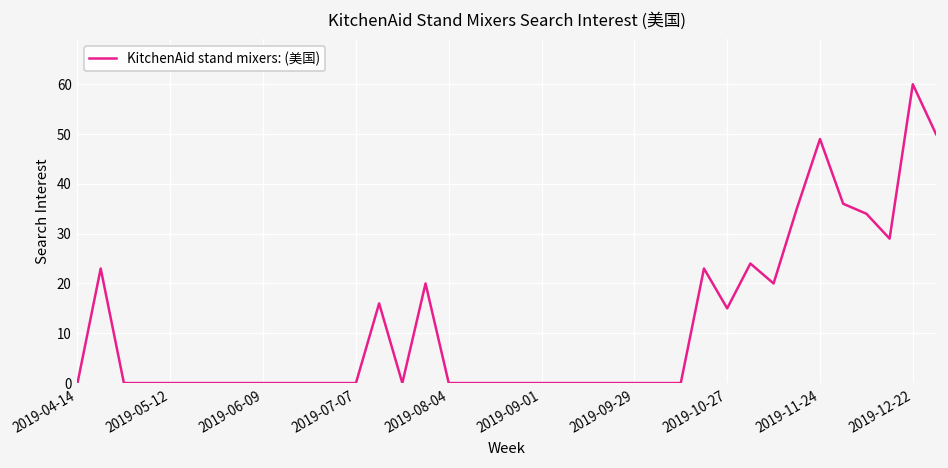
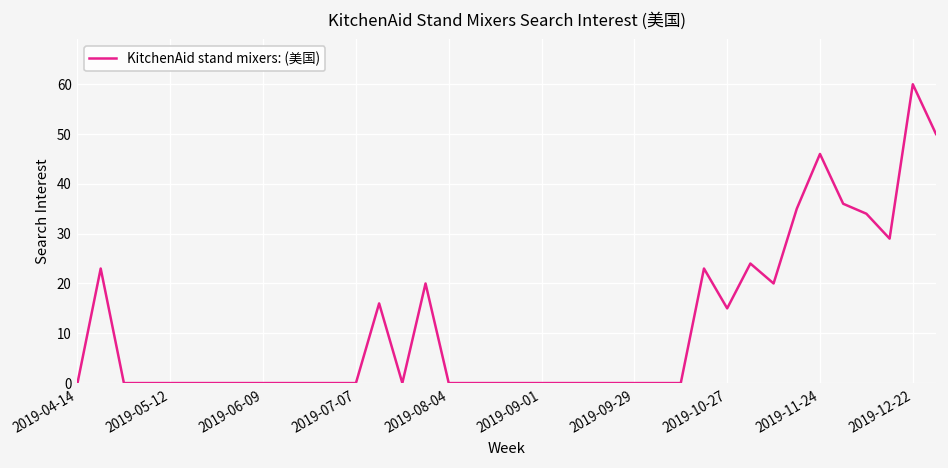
2019-11-24: 49 -> 46
